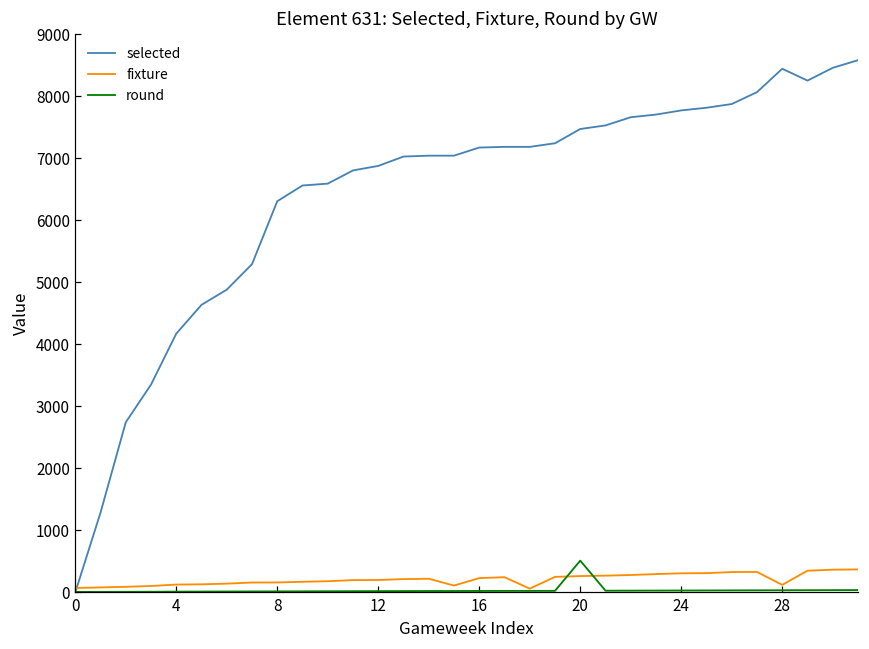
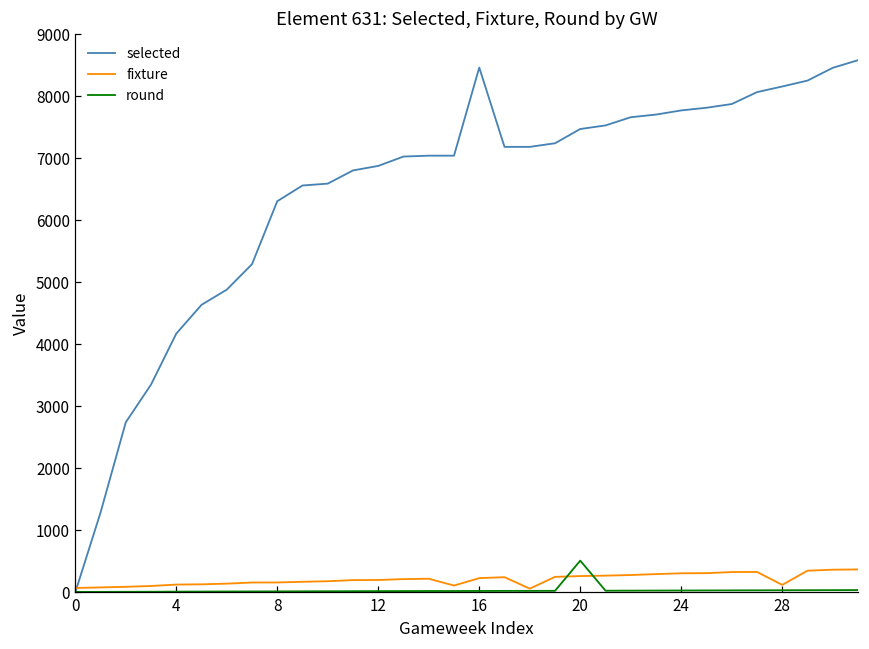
selected, 16: 7200 -> 8500
selected, 28: 8400 -> 8200
